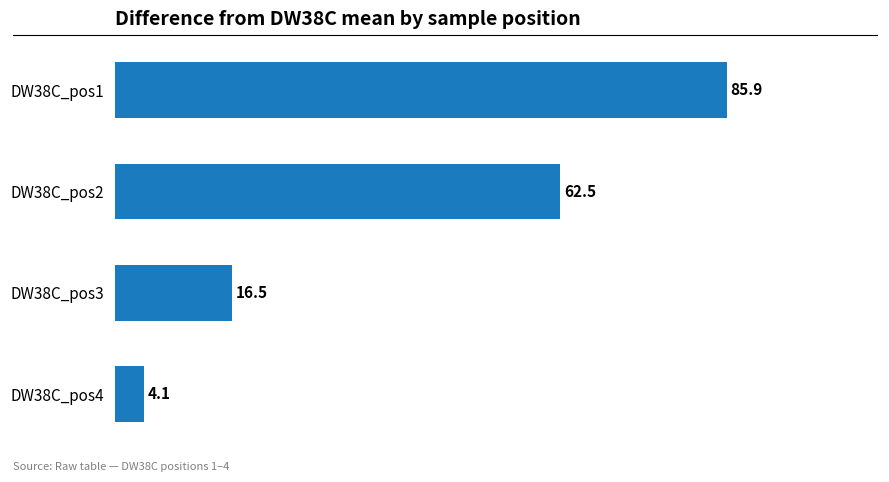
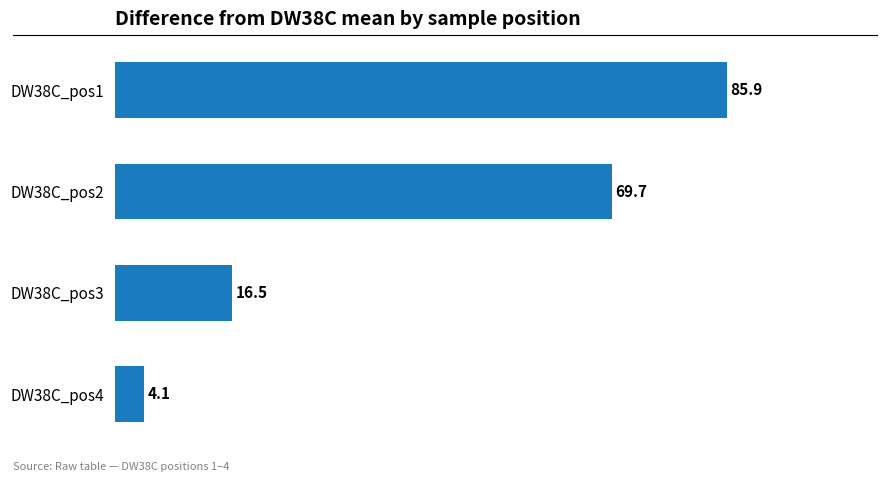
DW38C_pos2: 62.5 -> 69.7
